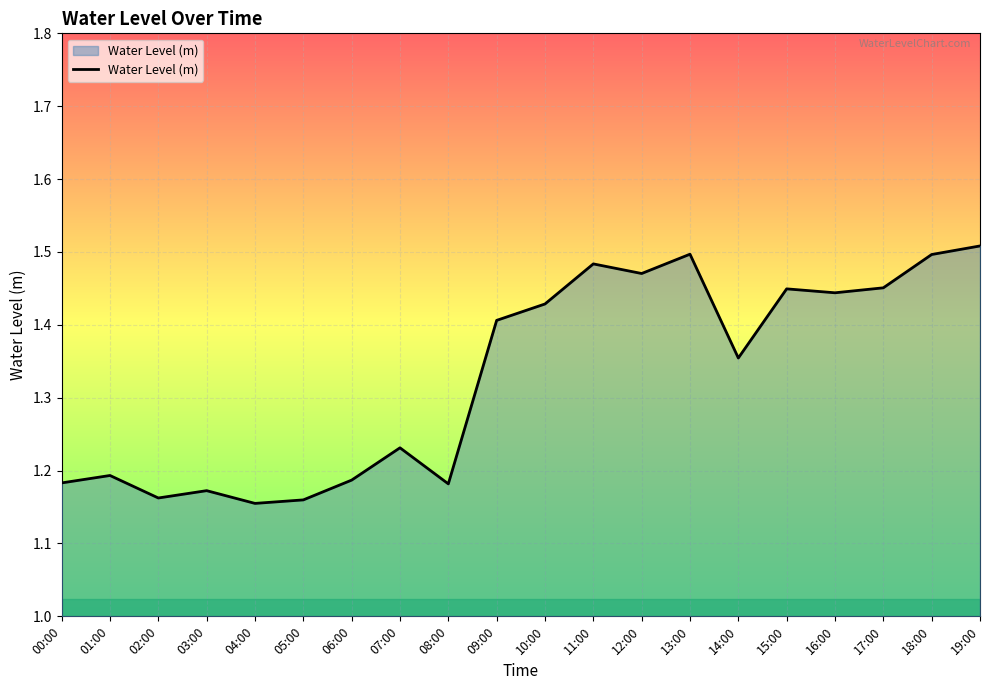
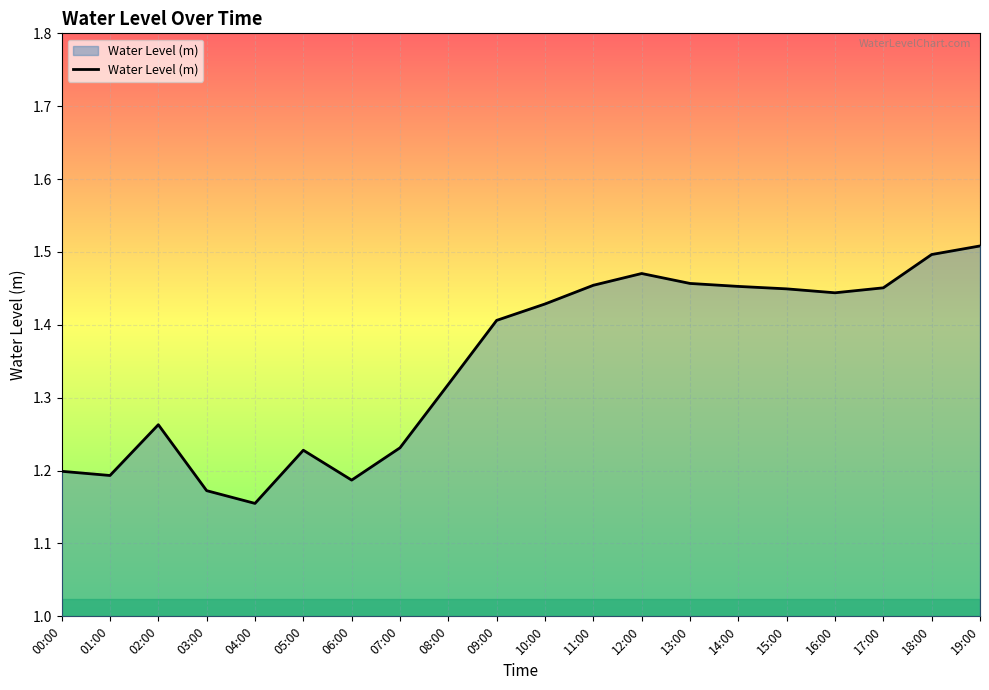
00:00: 1.18 -> 1.20
02:00: 1.16 -> 1.26
05:00: 1.16 -> 1.23
08:00: 1.18 -> 1.32
11:00: 1.48 -> 1.45
13:00: 1.50 -> 1.46
14:00: 1.35 -> 1.45
